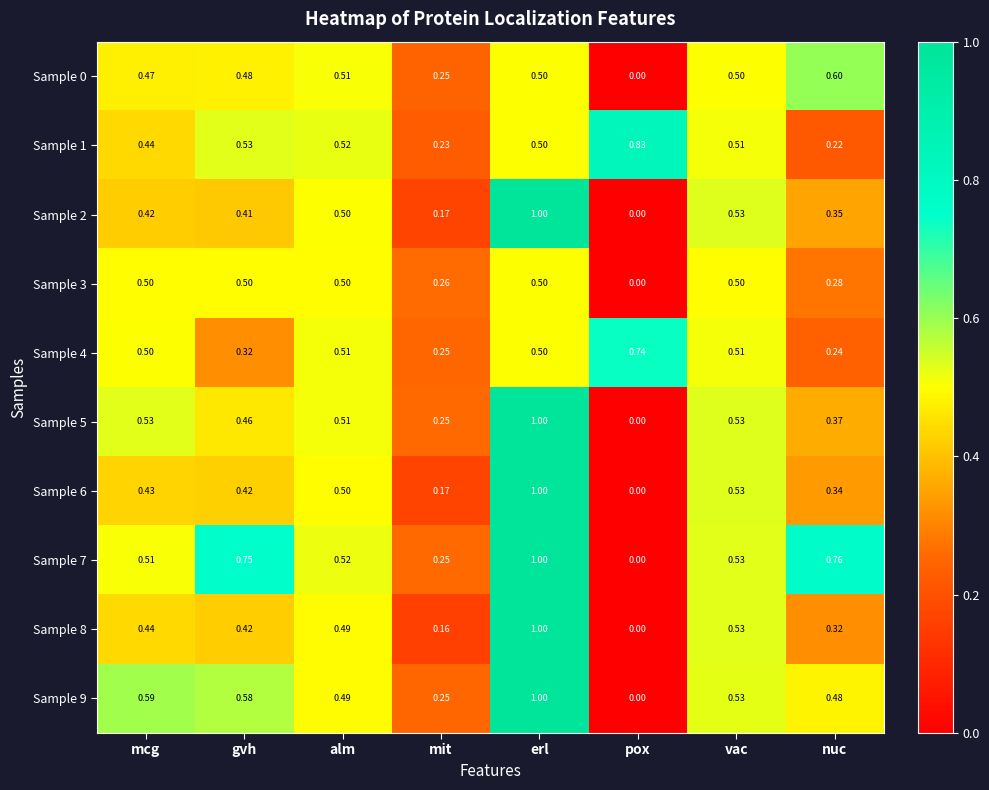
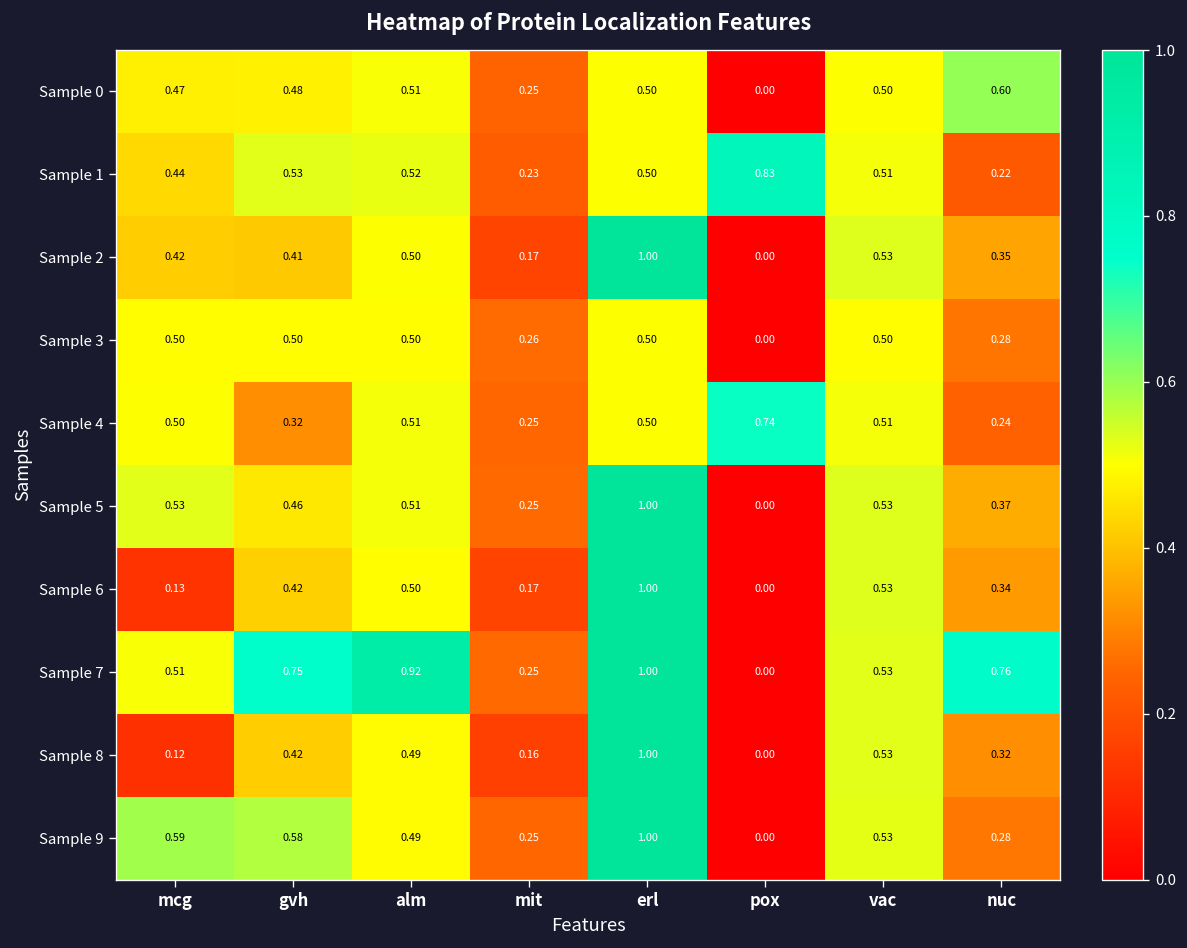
Sample 6, mcg: 0.43 -> 0.13
Sample 7, alm: 0.52 -> 0.92
Sample 8, mcg: 0.44 -> 0.12
Sample 9, nuc: 0.48 -> 0.28
